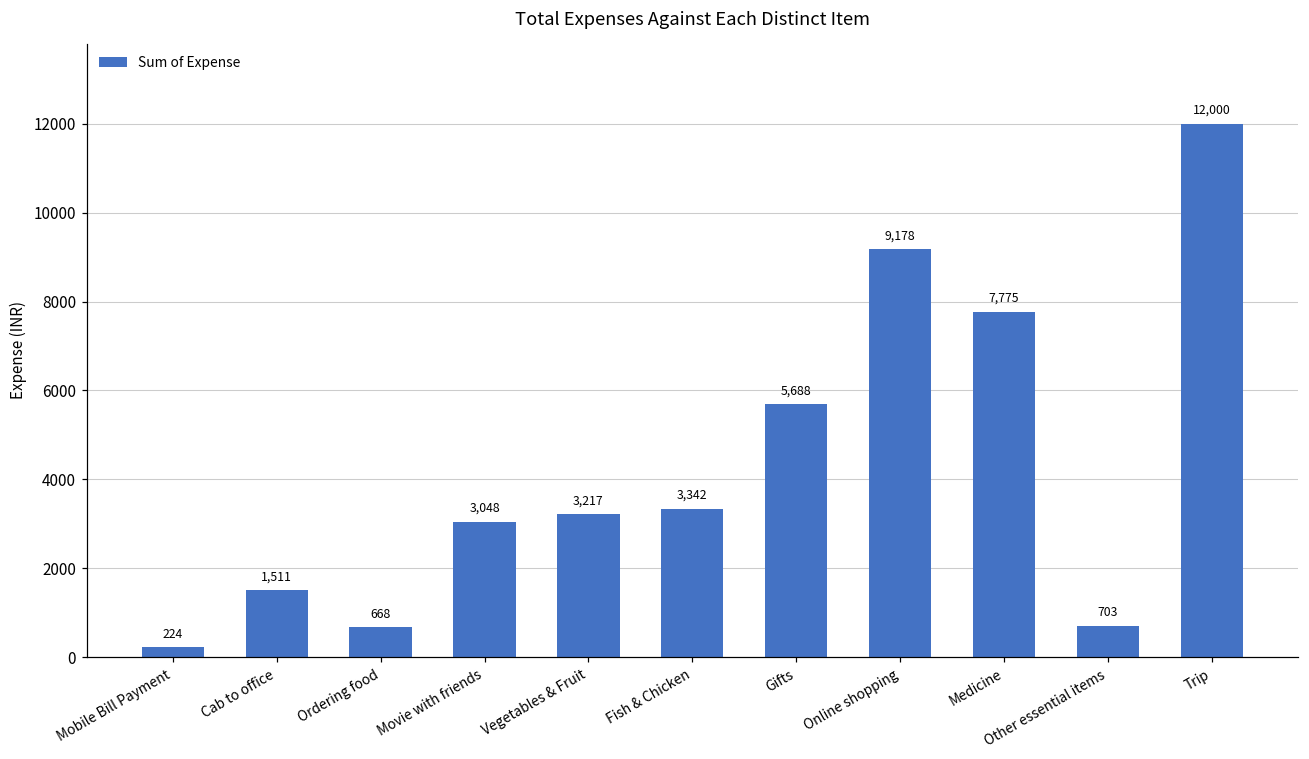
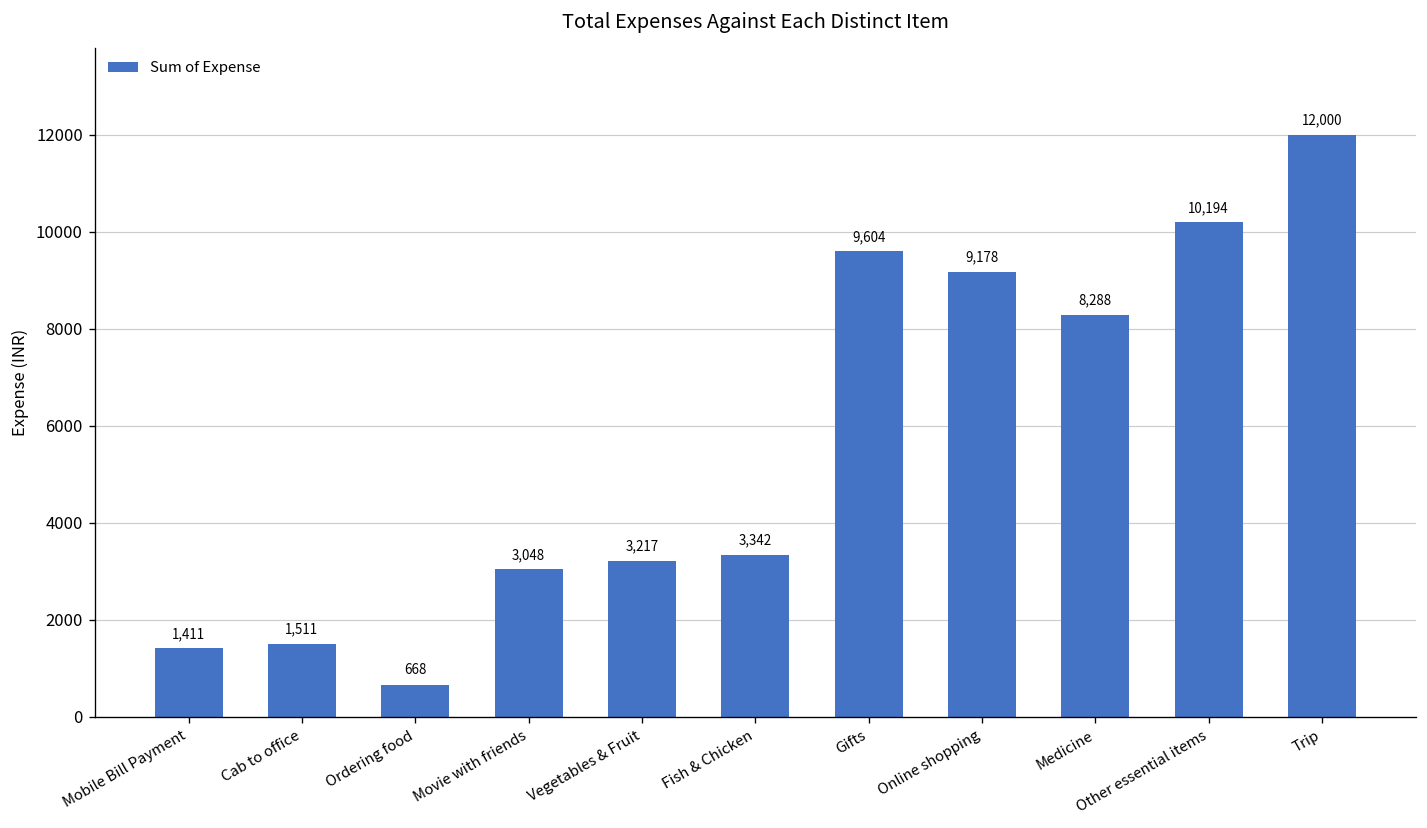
Mobile Bill Payment: 224 -> 1,411
Gifts: 5,688 -> 9,604
Medicine: 7,775 -> 8,288
Other essential items: 703 -> 10,194
